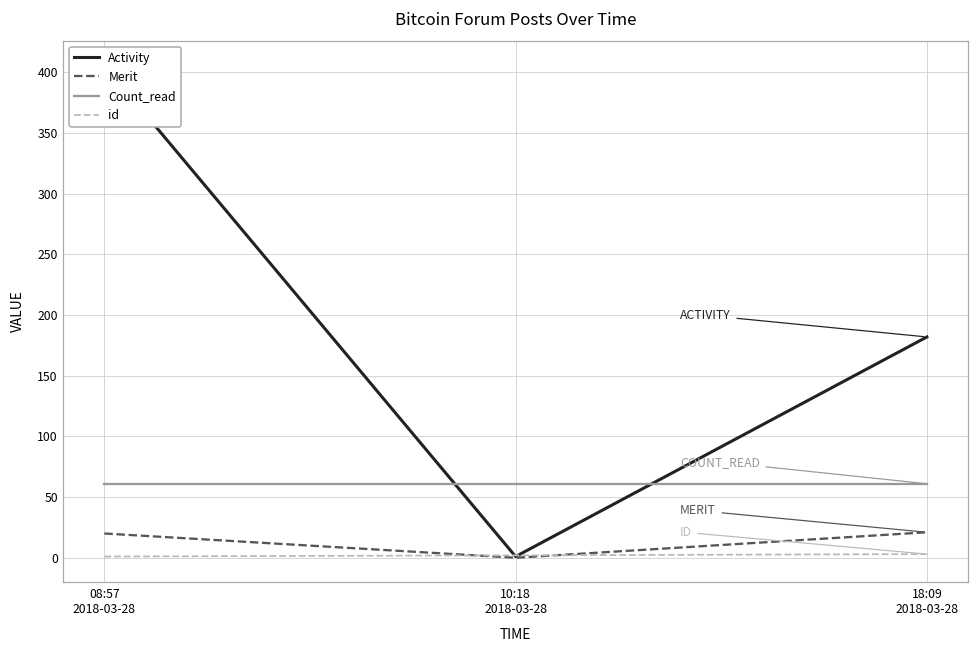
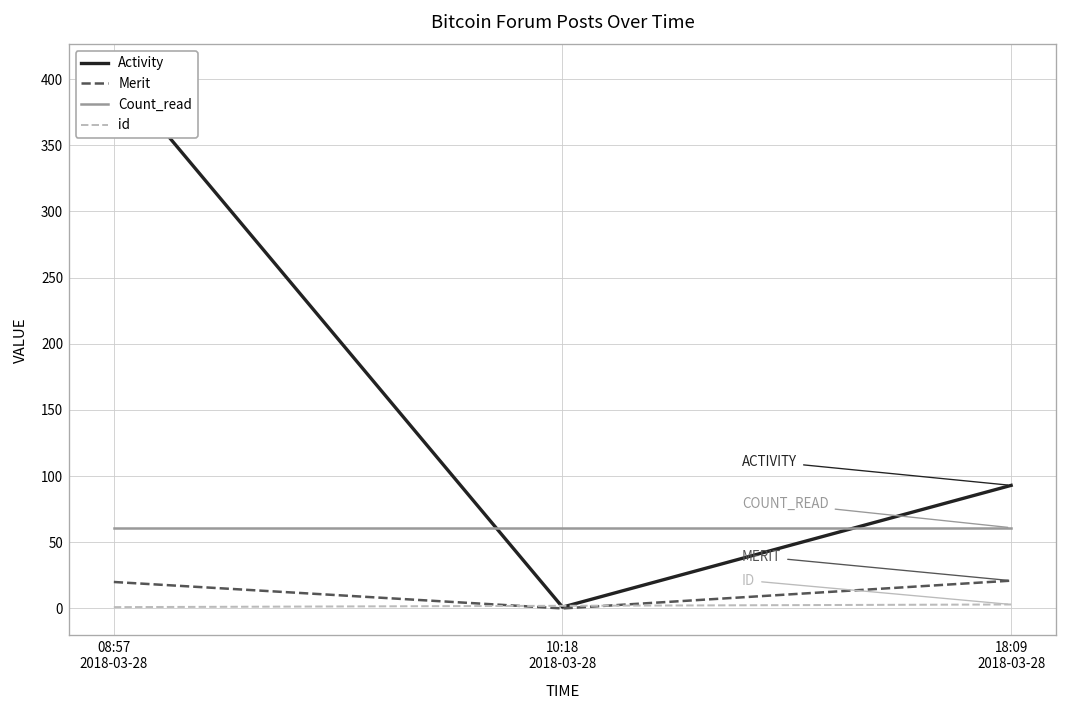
Activity, 18:09 2018-03-28: 182 -> 93
